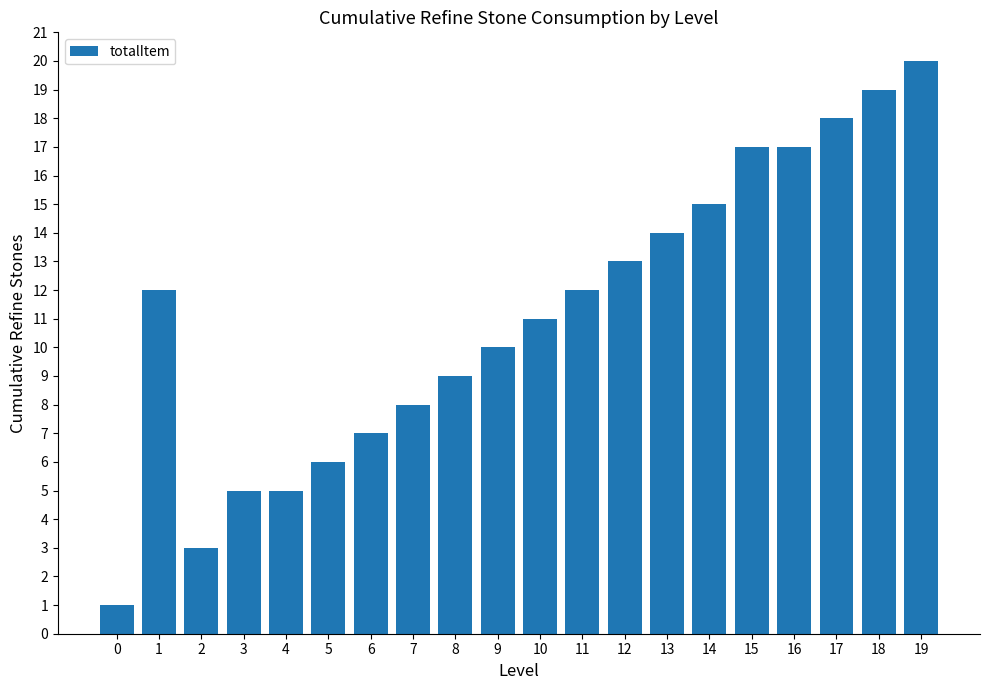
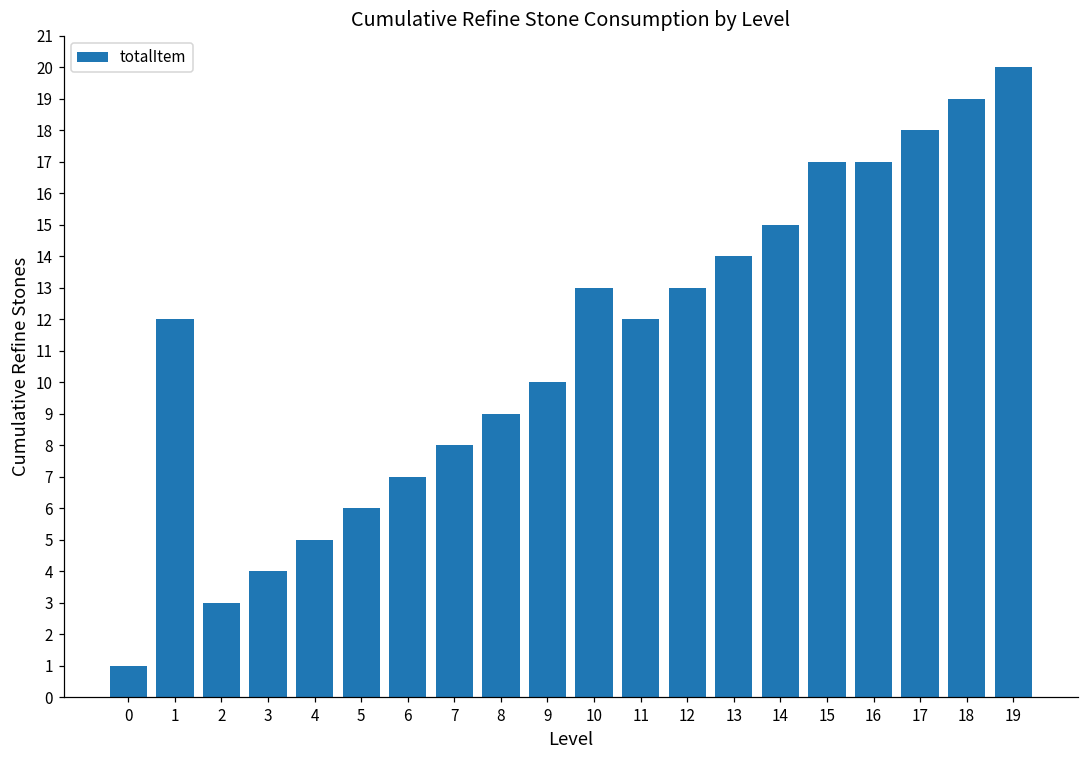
3: 5 -> 4
10: 11 -> 13
